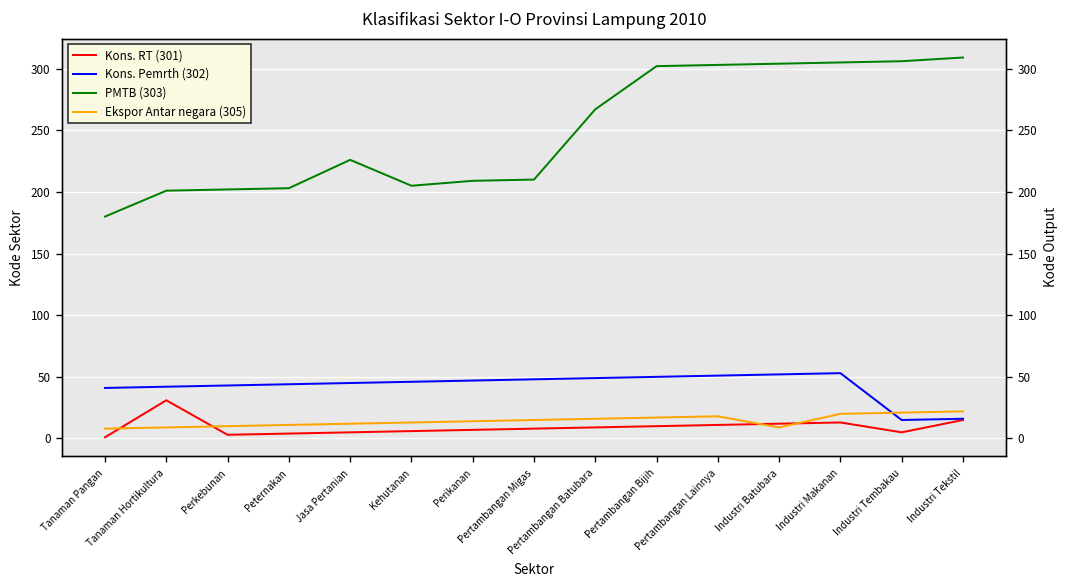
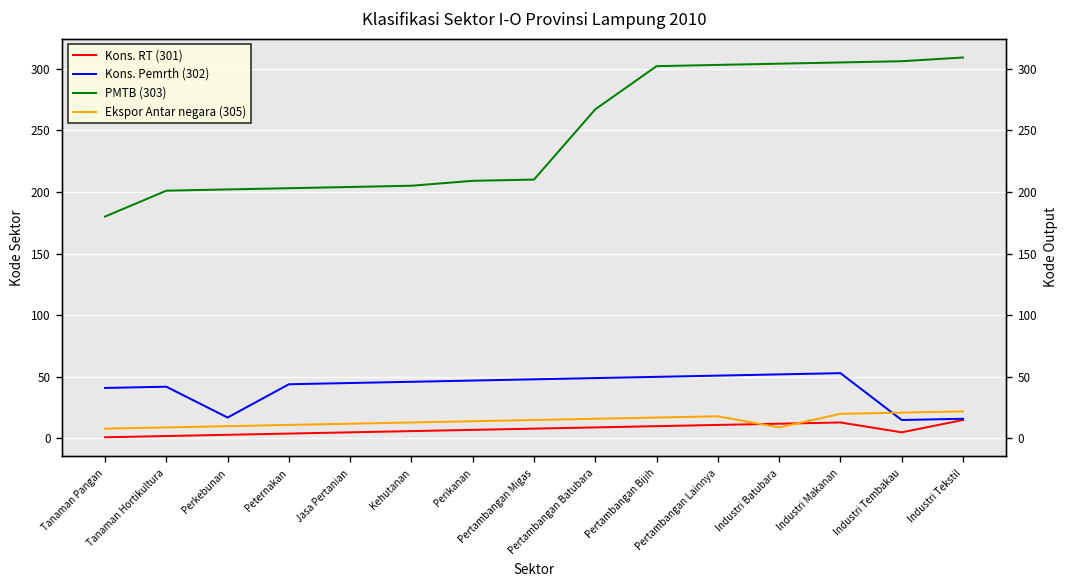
Kons. RT (301), Tanaman Hortikultura: 31 -> 2
Kons. Pemrth (302), Perkebunan: 43 -> 17
PMTB (303), Jasa Pertanian: 226 -> 204
